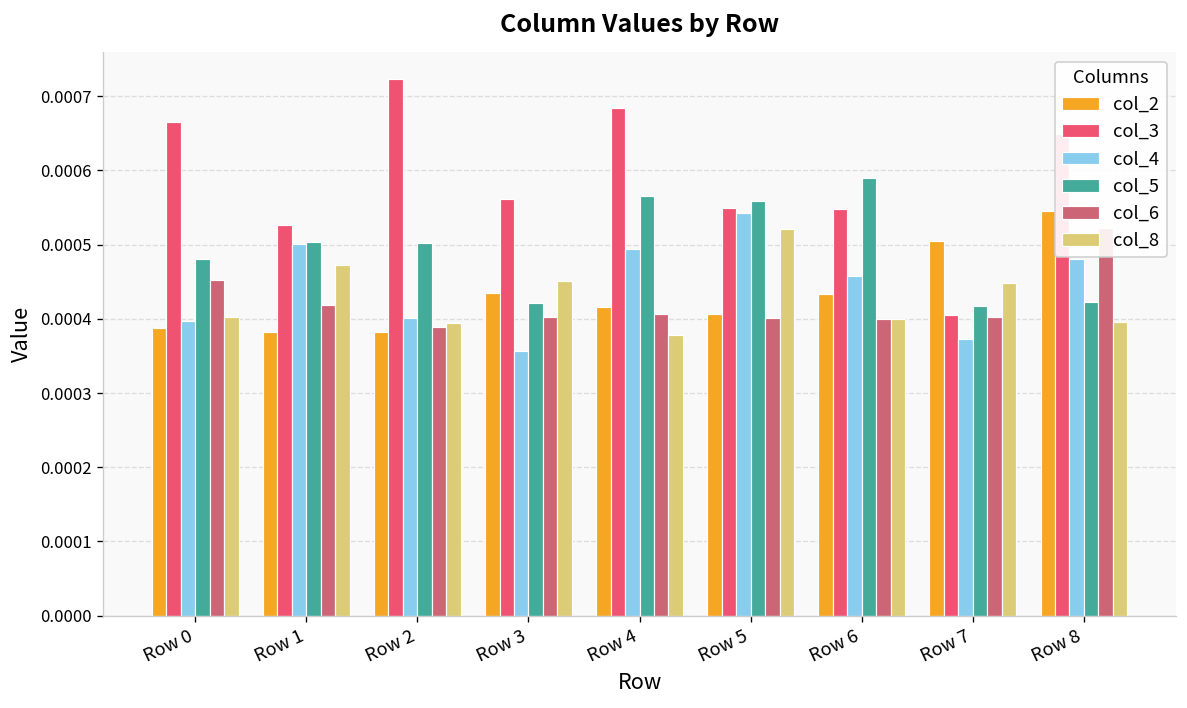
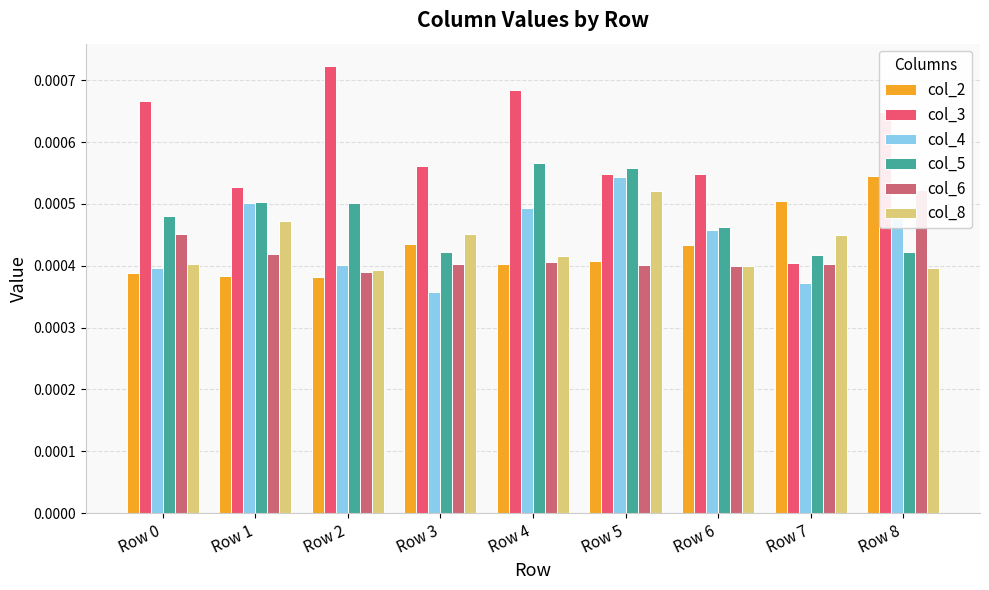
col_2, Row 4: 0.00042 -> 0.00040
col_8, Row 4: 0.00038 -> 0.00042
col_5, Row 6: 0.00059 -> 0.00046
